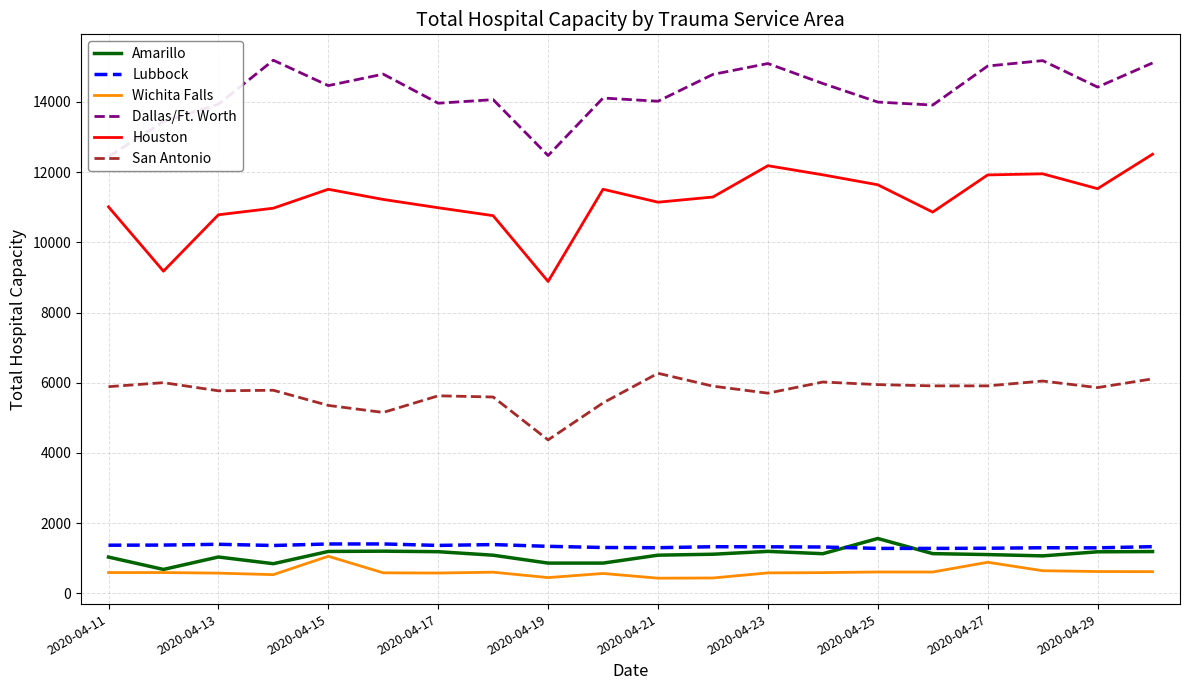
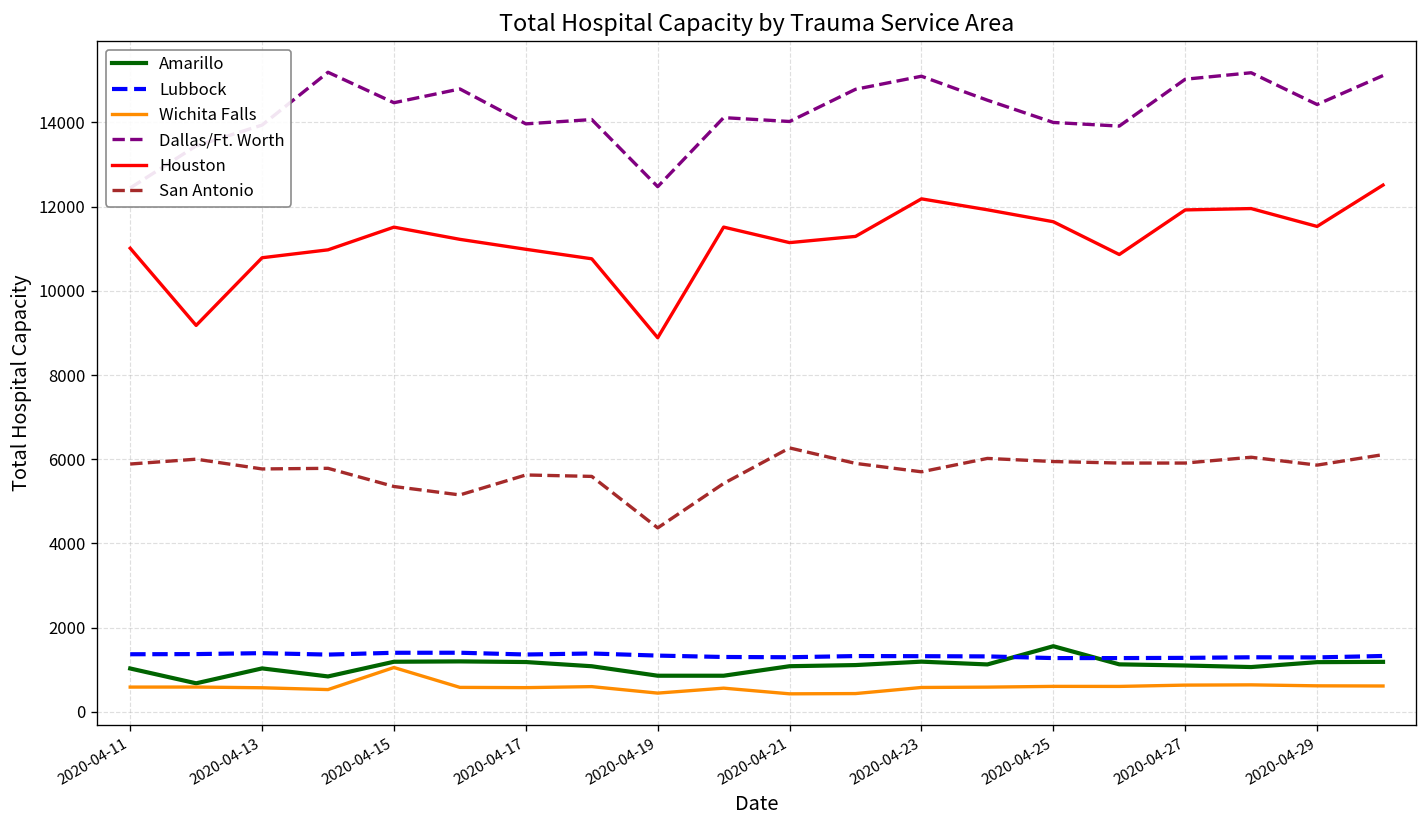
Wichita Falls, 2020-04-27: 900 -> 600
